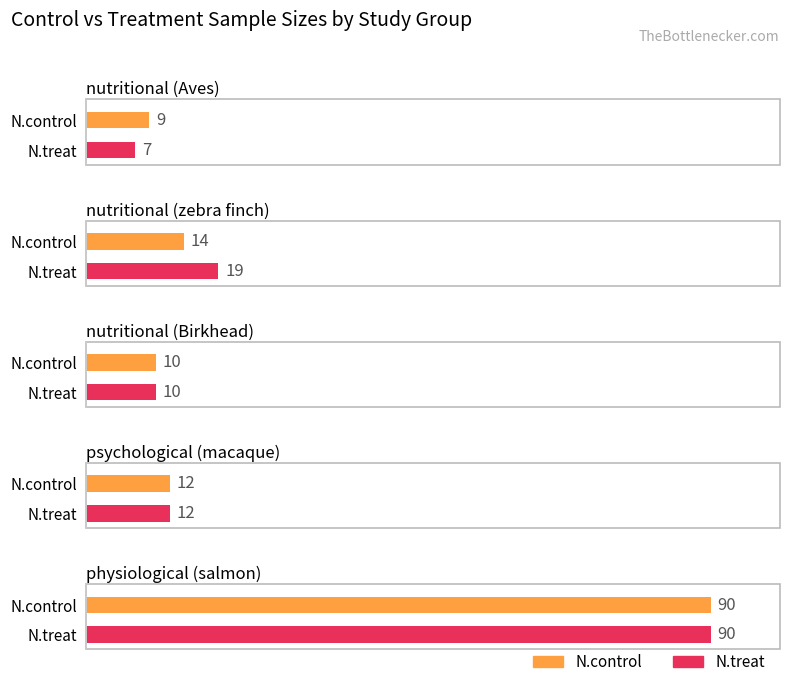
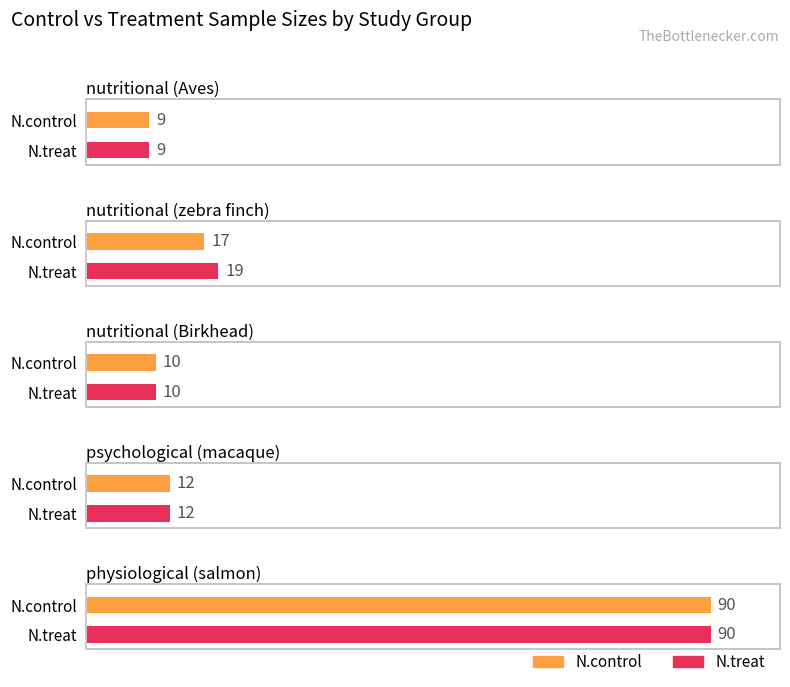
nutritional (Aves), N.treat: 7 -> 9
nutritional (zebra finch), N.control: 14 -> 17
